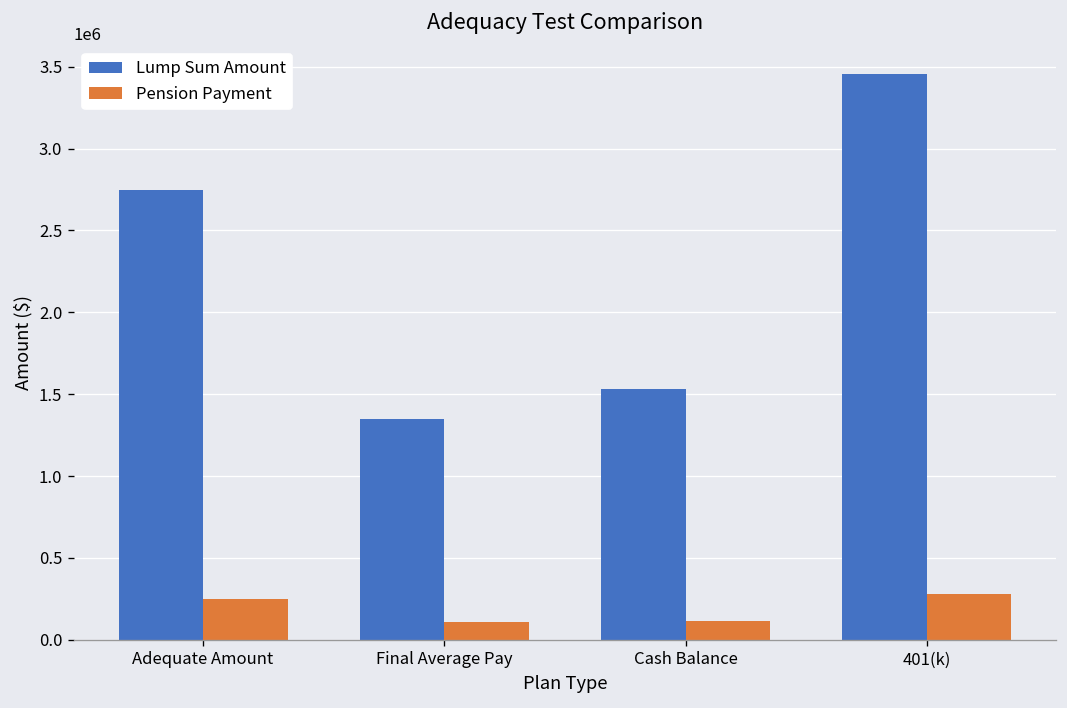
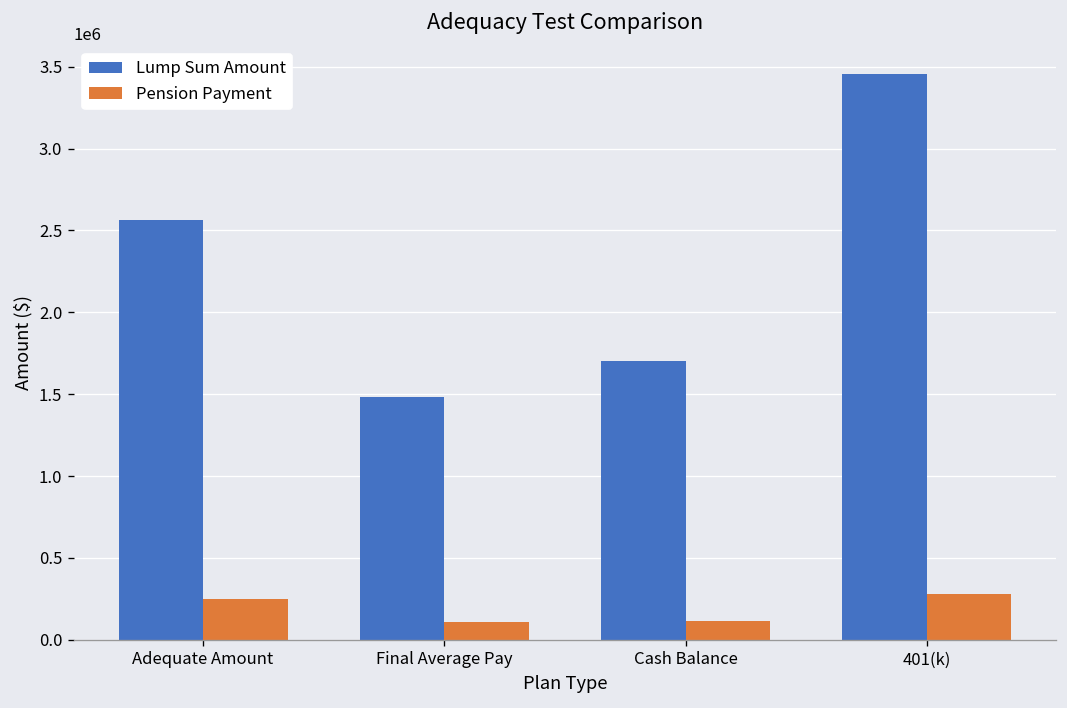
Lump Sum Amount, Adequate Amount: 2740000 -> 2560000
Lump Sum Amount, Final Average Pay: 1350000 -> 1480000
Lump Sum Amount, Cash Balance: 1530000 -> 1700000
